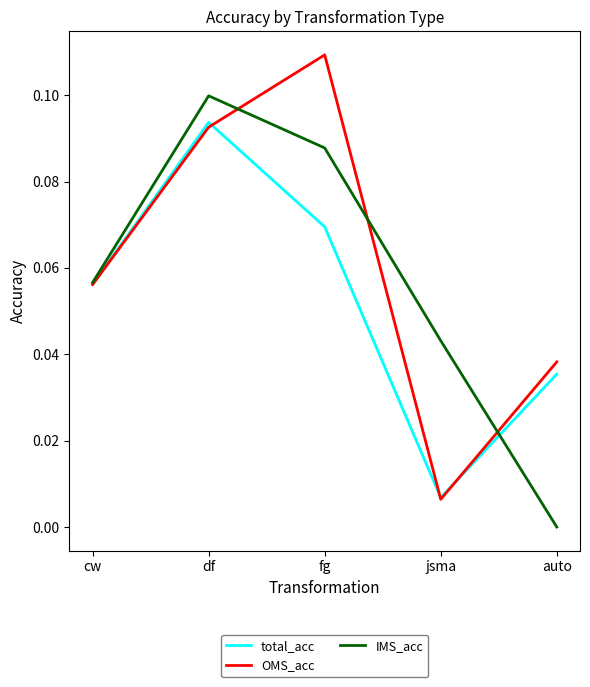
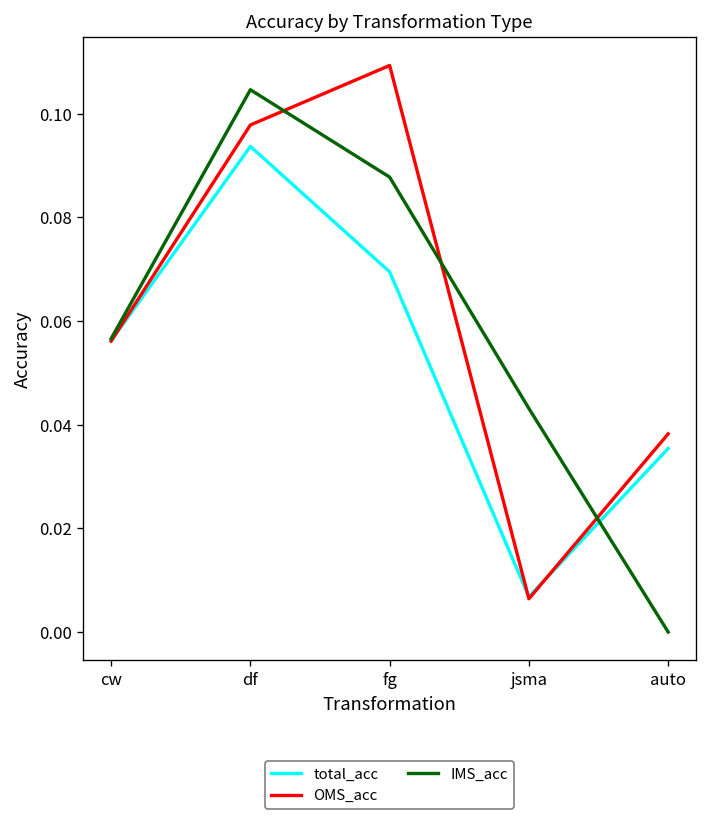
OMS_acc, df: 0.093 -> 0.098
IMS_acc, df: 0.100 -> 0.105
